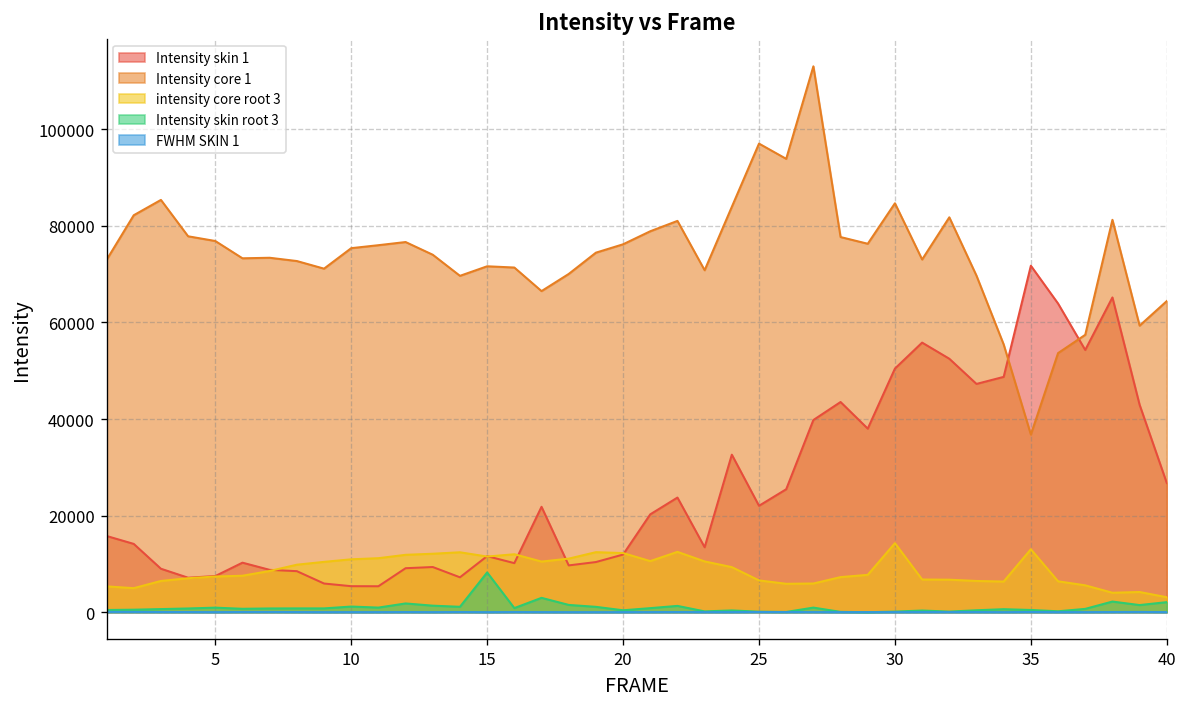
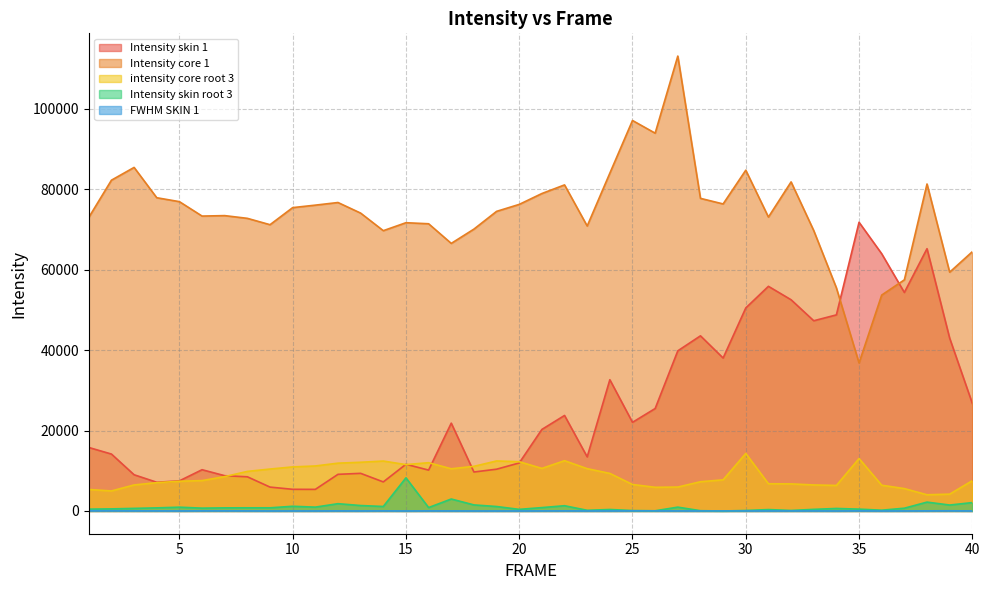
intensity core root 3, 40: 3000 -> 8000
